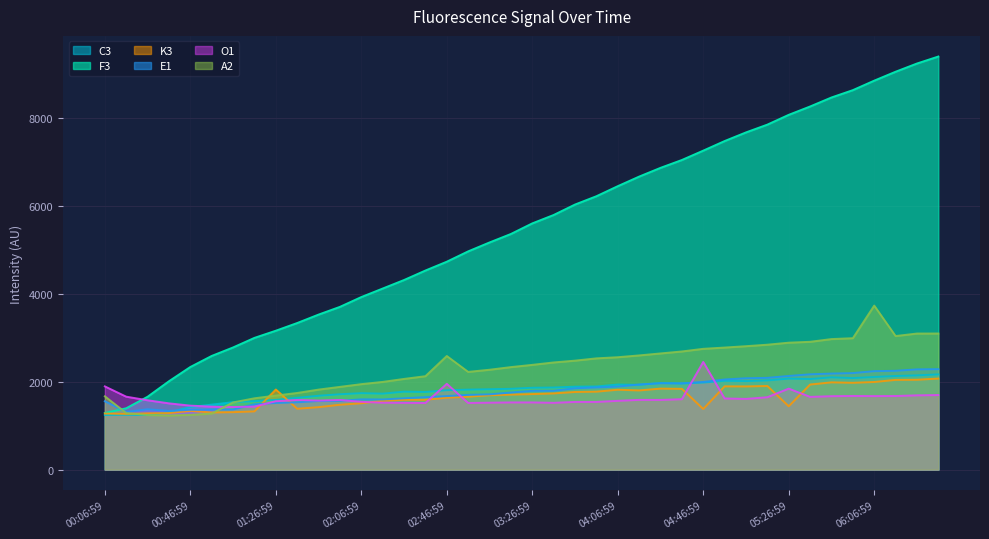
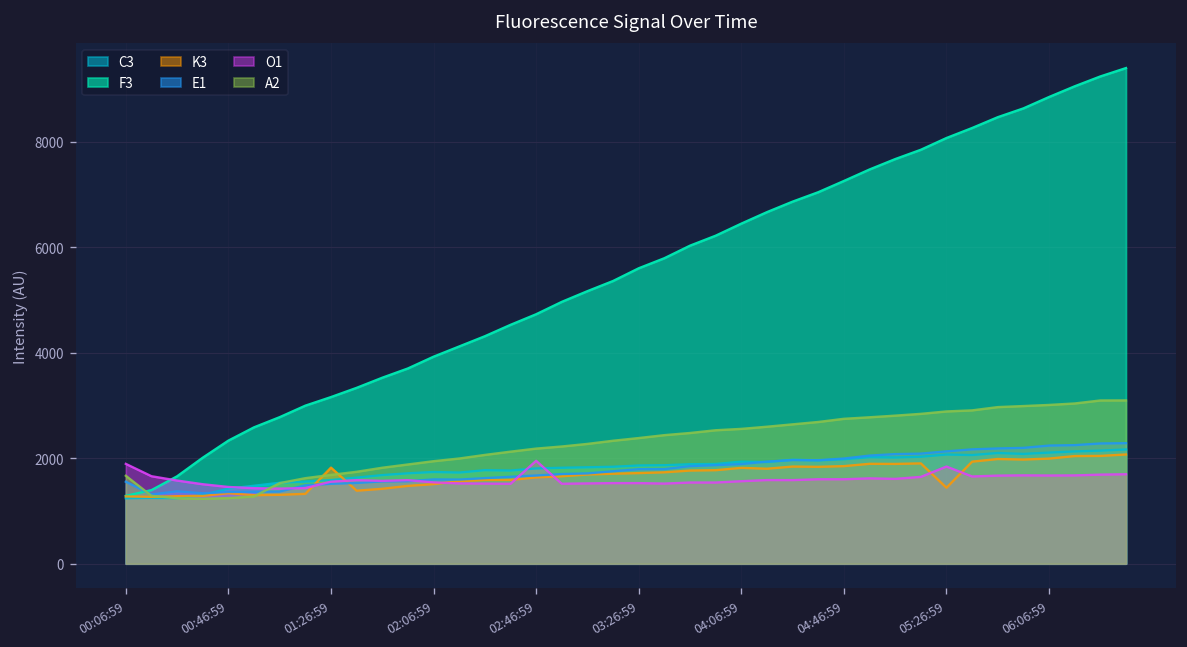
A2, 02:46:59: 2600 -> 2200
K3, 04:46:59: 1400 -> 1900
O1, 04:46:59: 2500 -> 1600
A2, 06:06:59: 3700 -> 3000
